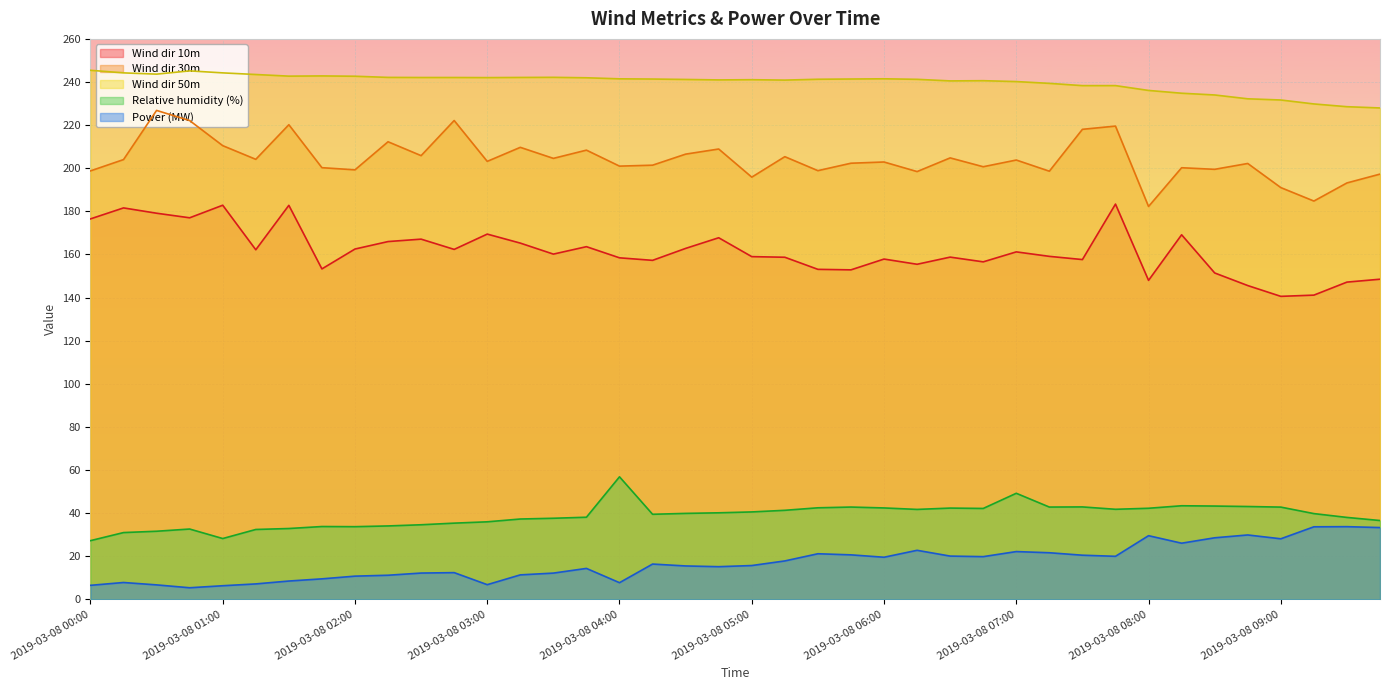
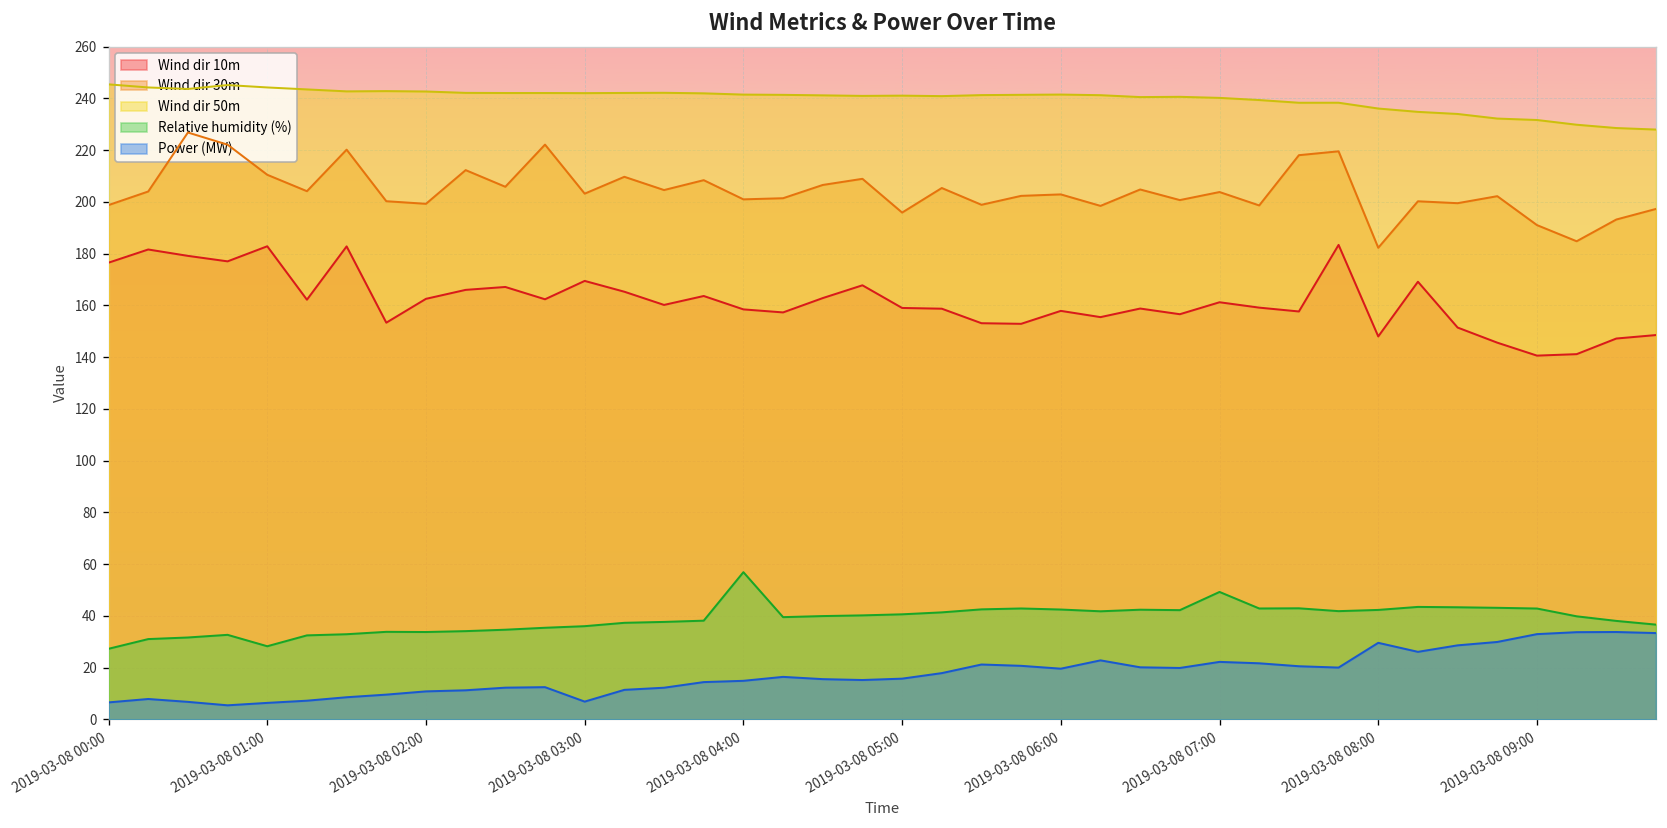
Power (MW), 2019-03-08 04:00: 8 -> 15
Power (MW), 2019-03-08 09:00: 28 -> 33
